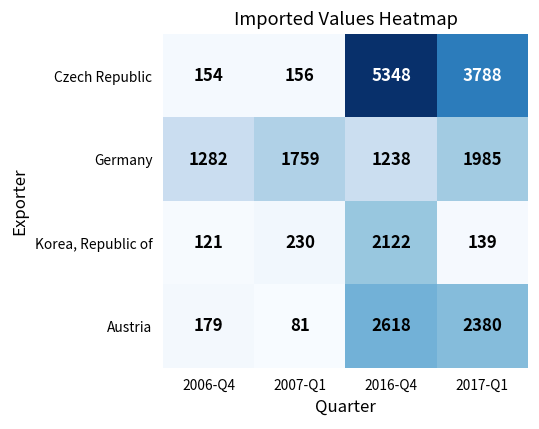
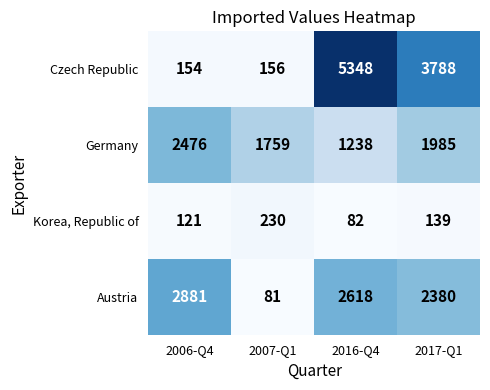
Germany, 2006-Q4: 1282 -> 2476
Korea, Republic of, 2016-Q4: 2122 -> 82
Austria, 2006-Q4: 179 -> 2881
